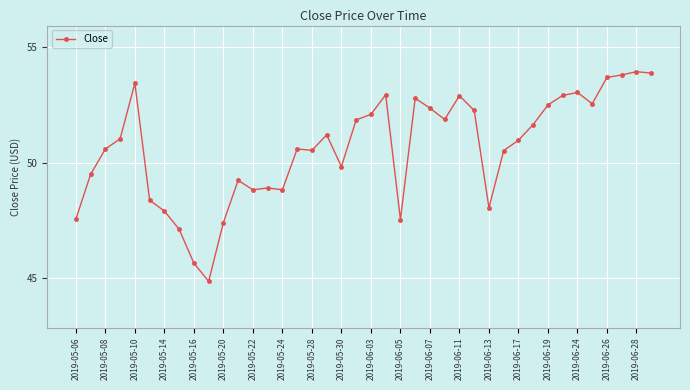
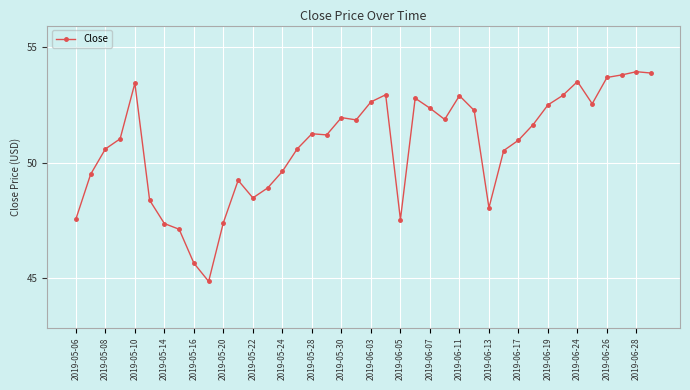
2019-05-14: 47.9 -> 47.4
2019-05-22: 48.8 -> 48.5
2019-05-24: 48.8 -> 49.6
2019-05-28: 50.5 -> 51.3
2019-05-30: 49.8 -> 52.0
2019-06-03: 52.1 -> 52.6
2019-06-24: 53.0 -> 53.5
